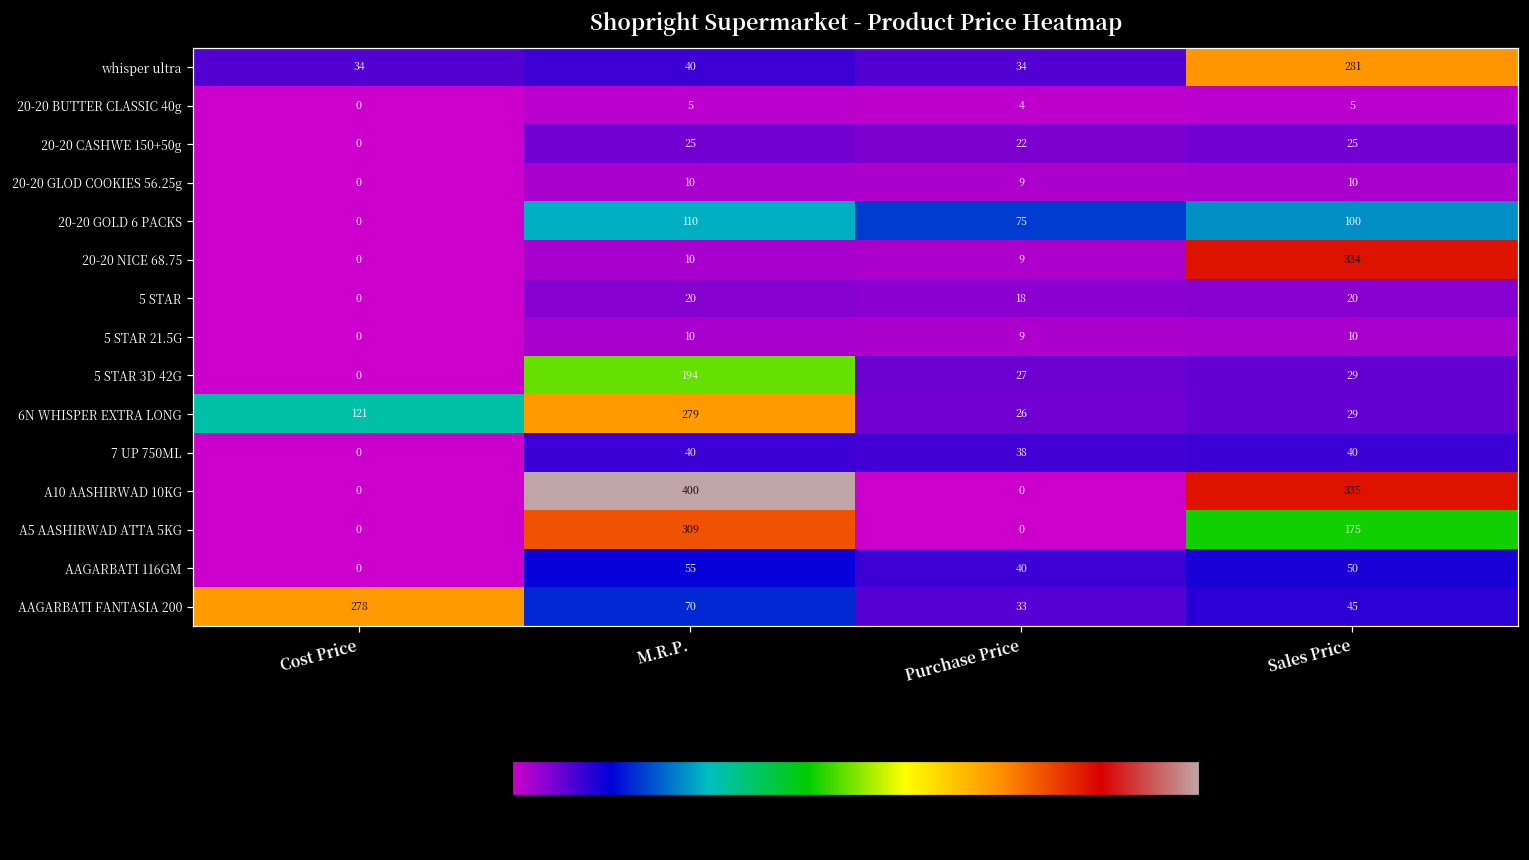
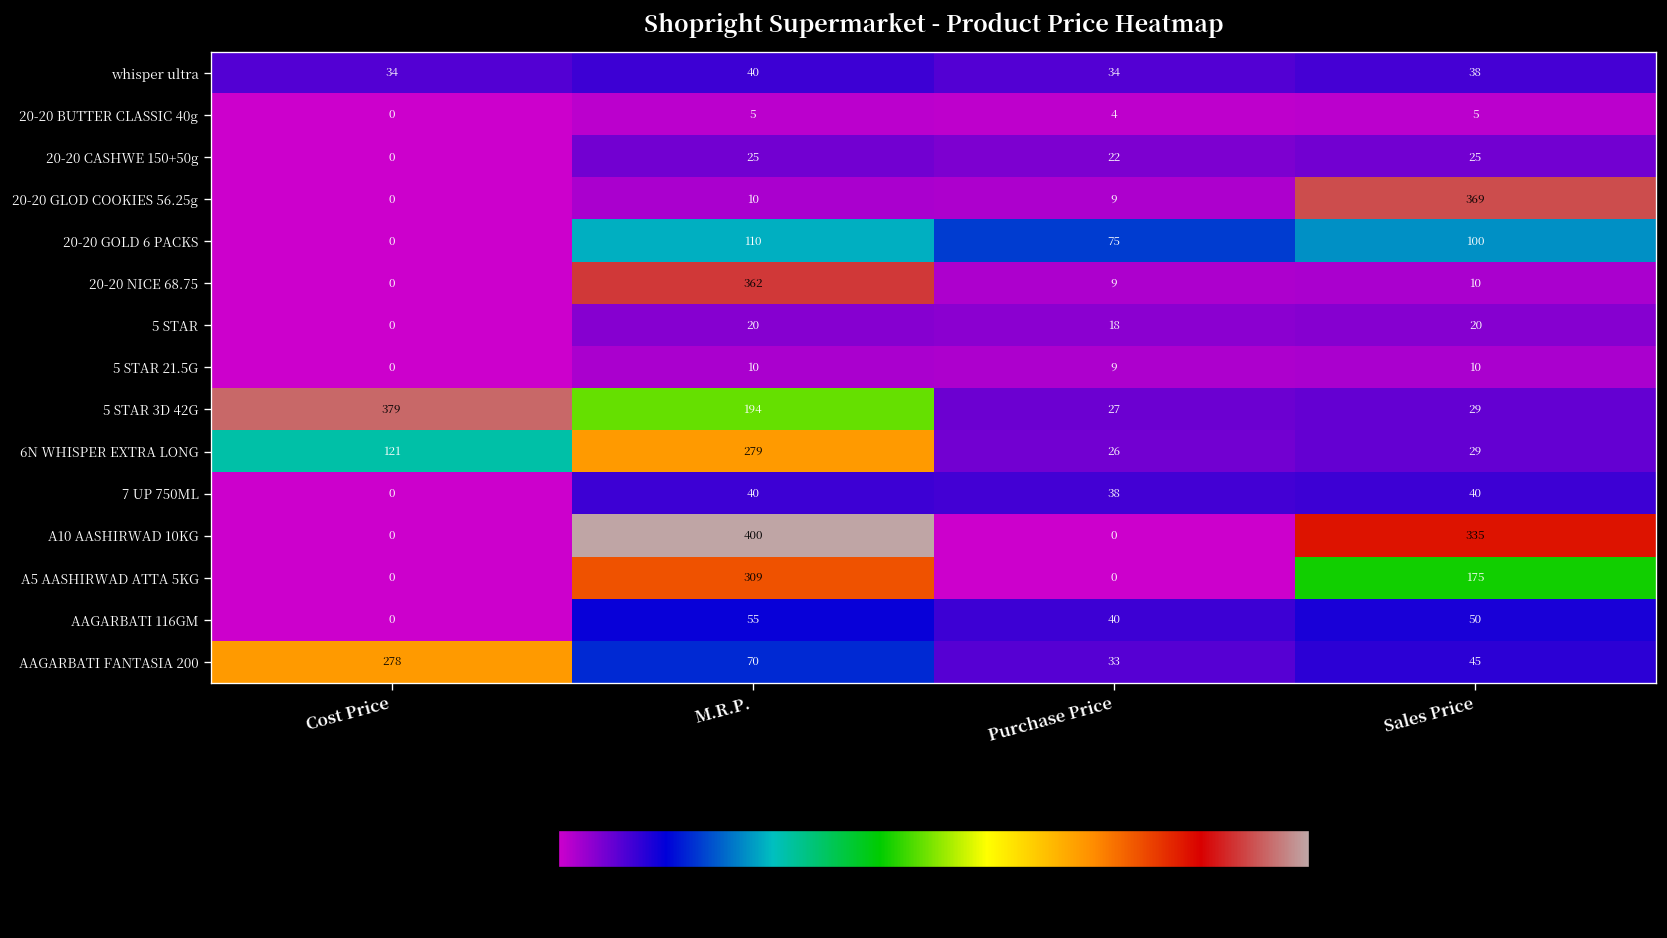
whisper ultra, Sales Price: 281 -> 38
20-20 GLOD COOKIES 56.25g, Sales Price: 10 -> 369
20-20 NICE 68.75, M.R.P.: 10 -> 362
20-20 NICE 68.75, Sales Price: 334 -> 10
5 STAR 3D 42G, Cost Price: 0 -> 379
